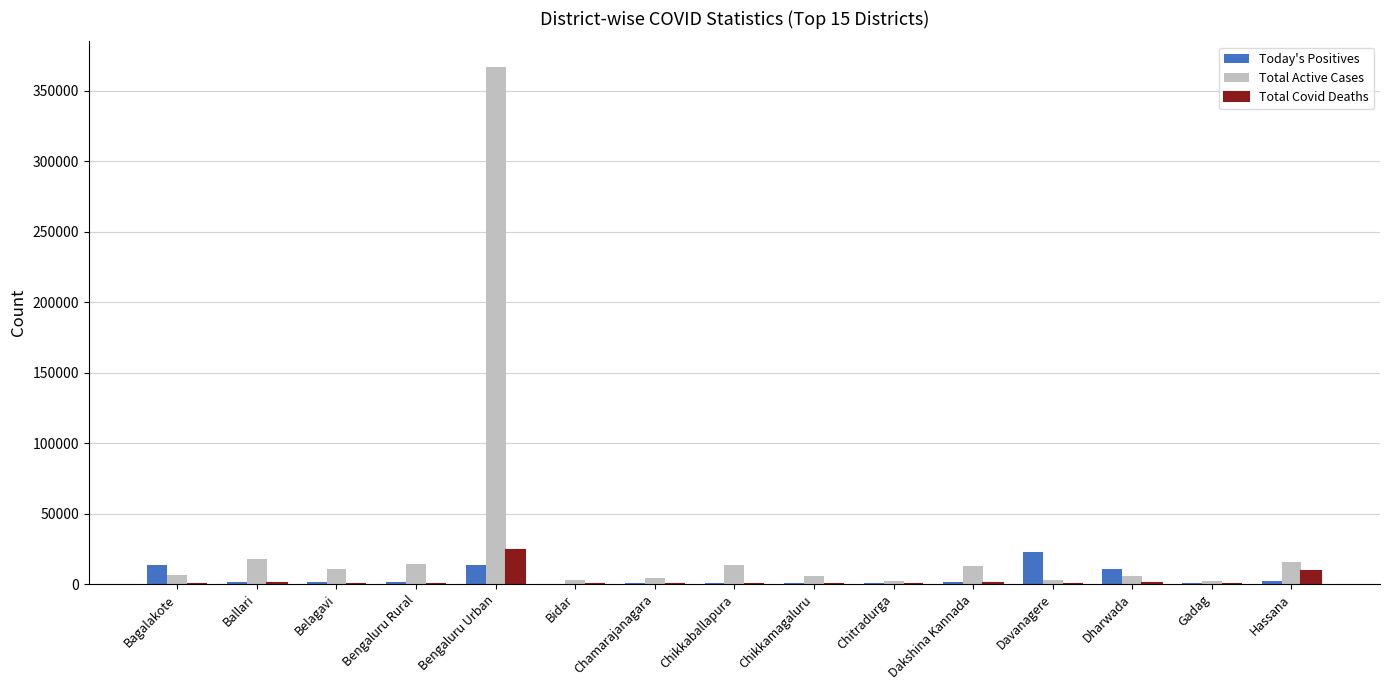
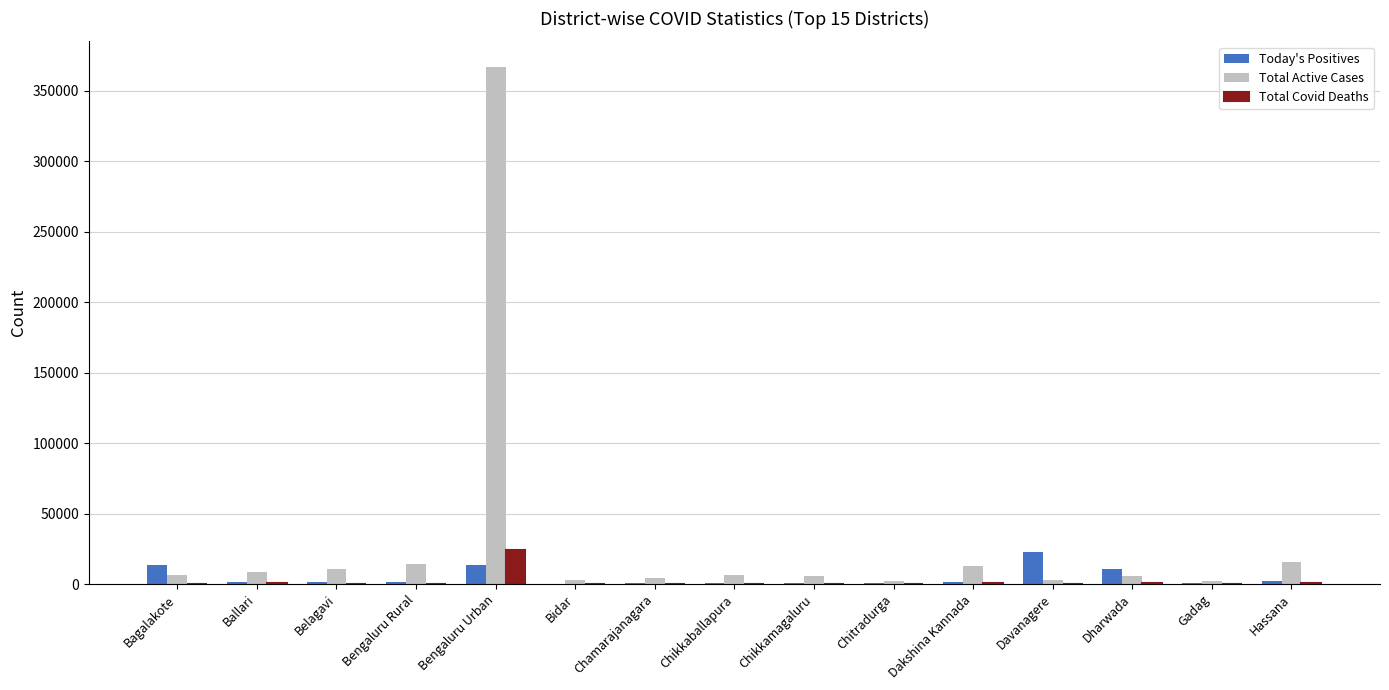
Total Active Cases, Ballari: 18000 -> 8000
Total Active Cases, Chikkaballapura: 13000 -> 7000
Total Covid Deaths, Hassana: 9000 -> 1000
